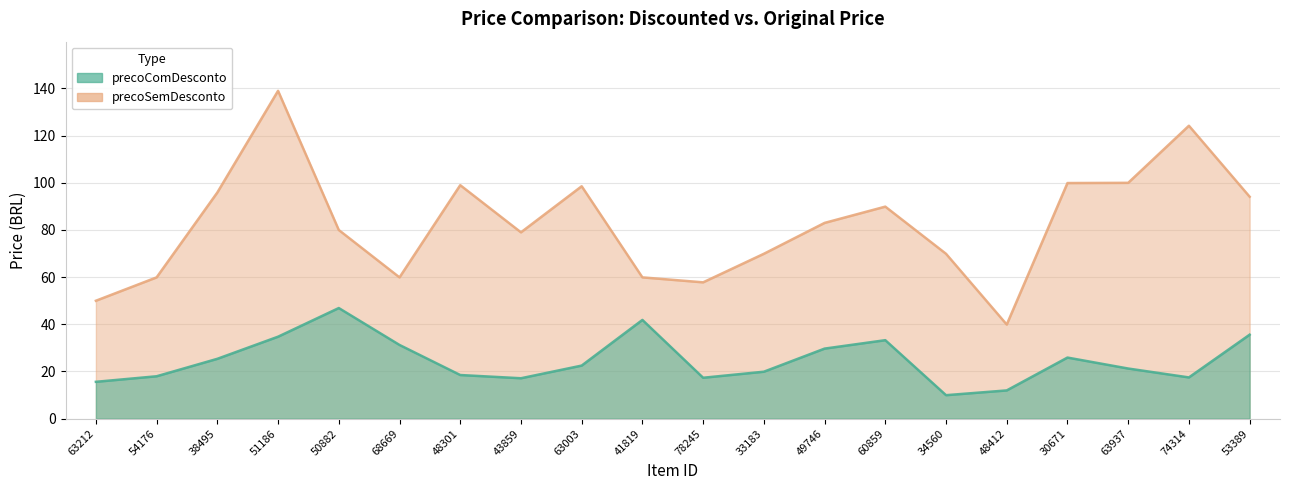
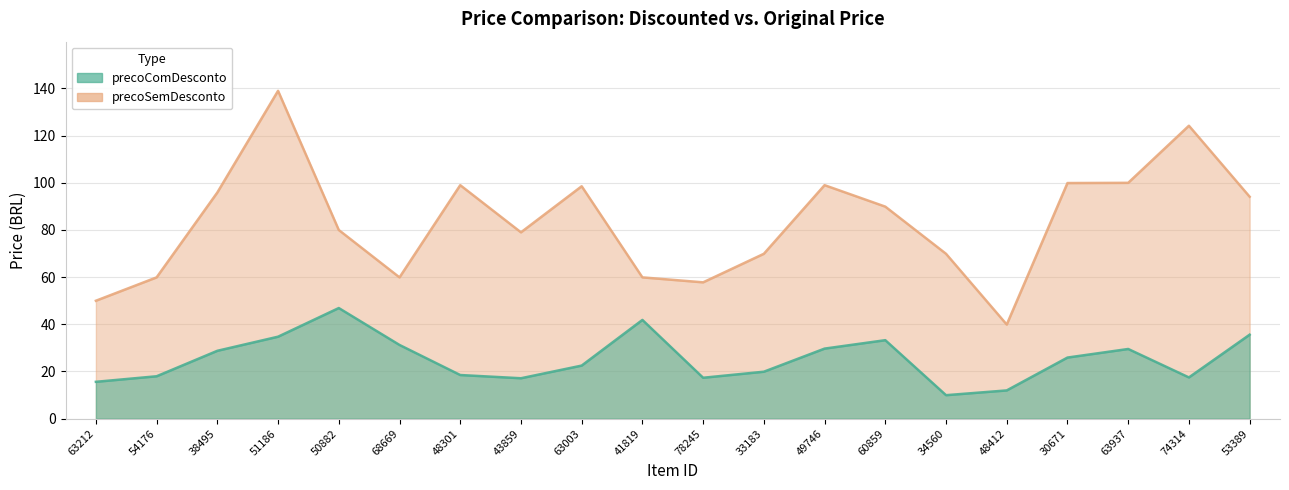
precoComDesconto, 38495: 25 -> 29
precoSemDesconto, 49746: 83 -> 99
precoComDesconto, 63937: 21 -> 30
